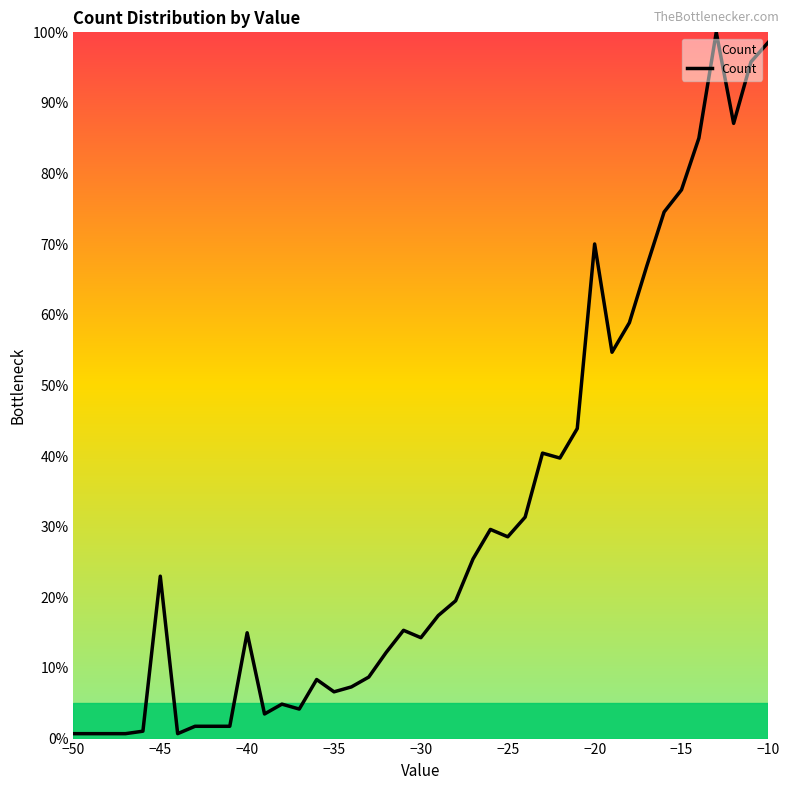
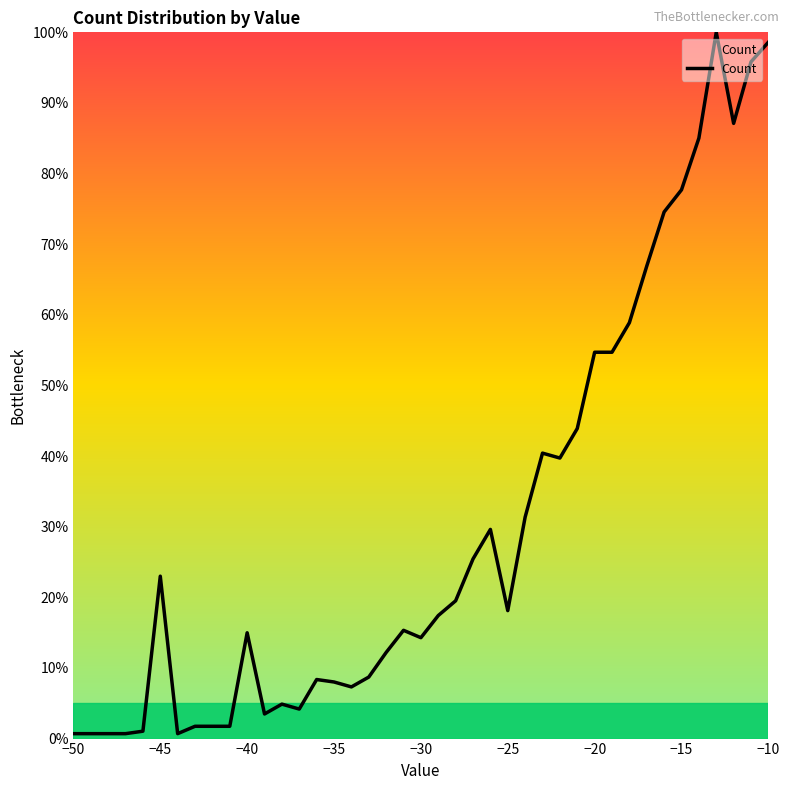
−35: 7% -> 8%
−25: 29% -> 18%
−20: 70% -> 55%
